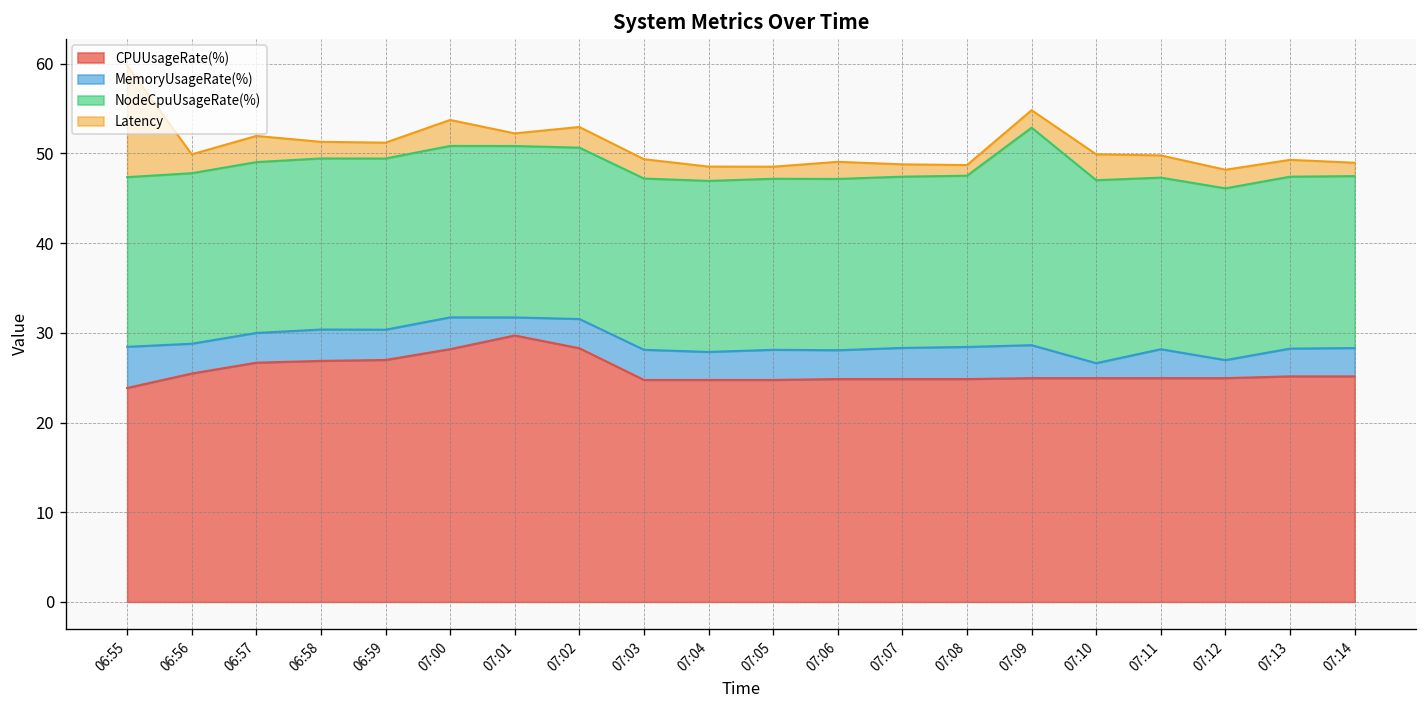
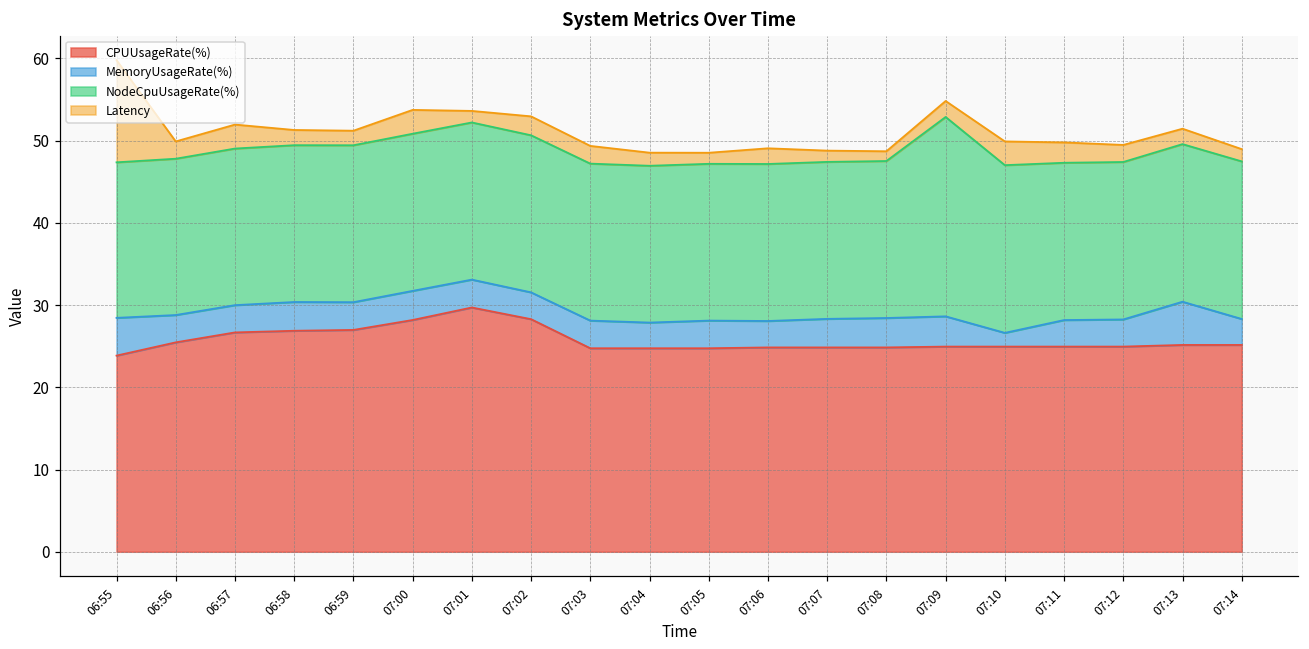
MemoryUsageRate(%), 07:01: 2 -> 3
MemoryUsageRate(%), 07:12: 2 -> 3
MemoryUsageRate(%), 07:13: 3 -> 5
